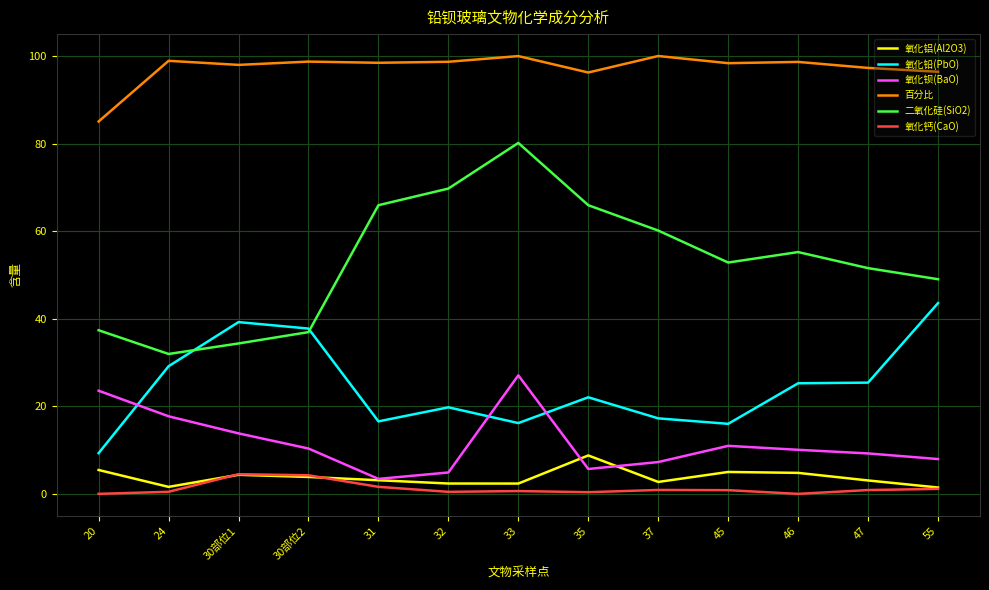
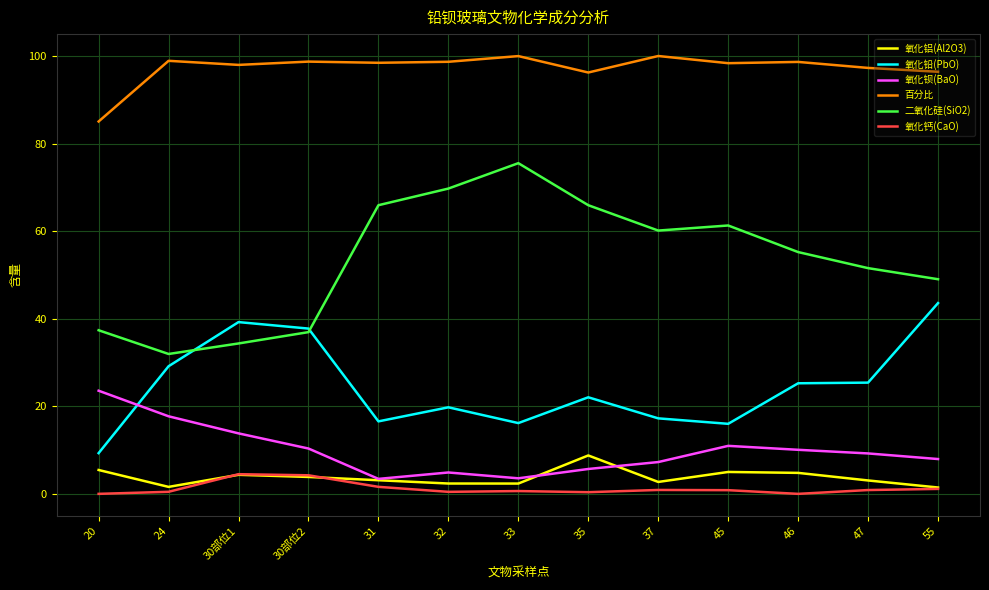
氧化钡(BaO), 33: 27 -> 4
二氧化硅(SiO2), 33: 80 -> 76
二氧化硅(SiO2), 45: 53 -> 61
